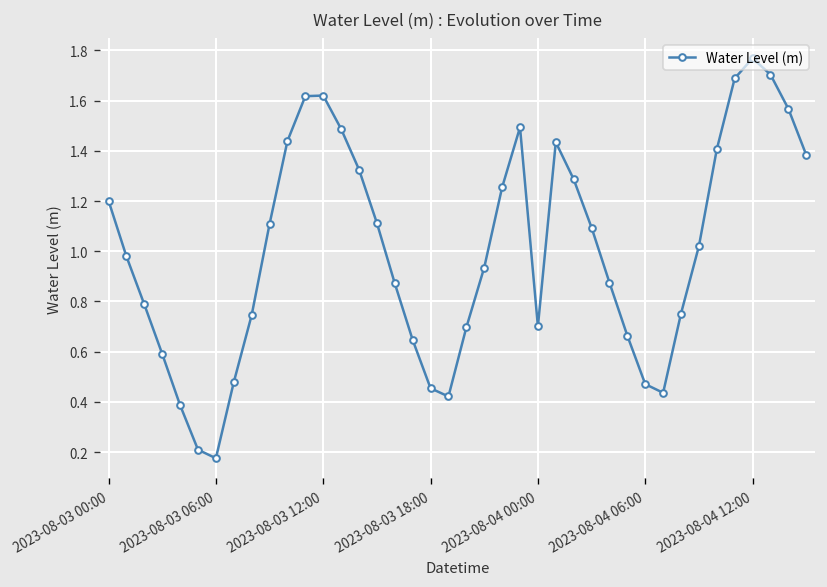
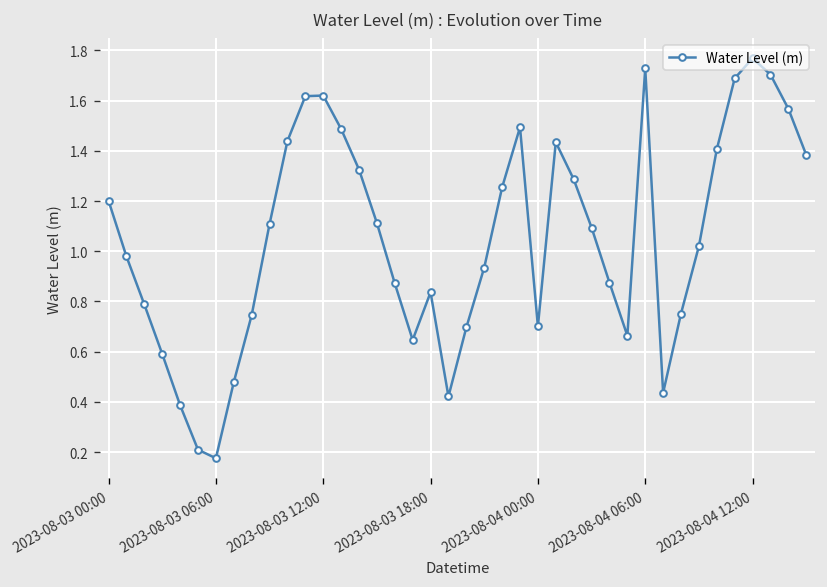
2023-08-03 18:00: 0.45 -> 0.84
2023-08-04 06:00: 0.47 -> 1.73
